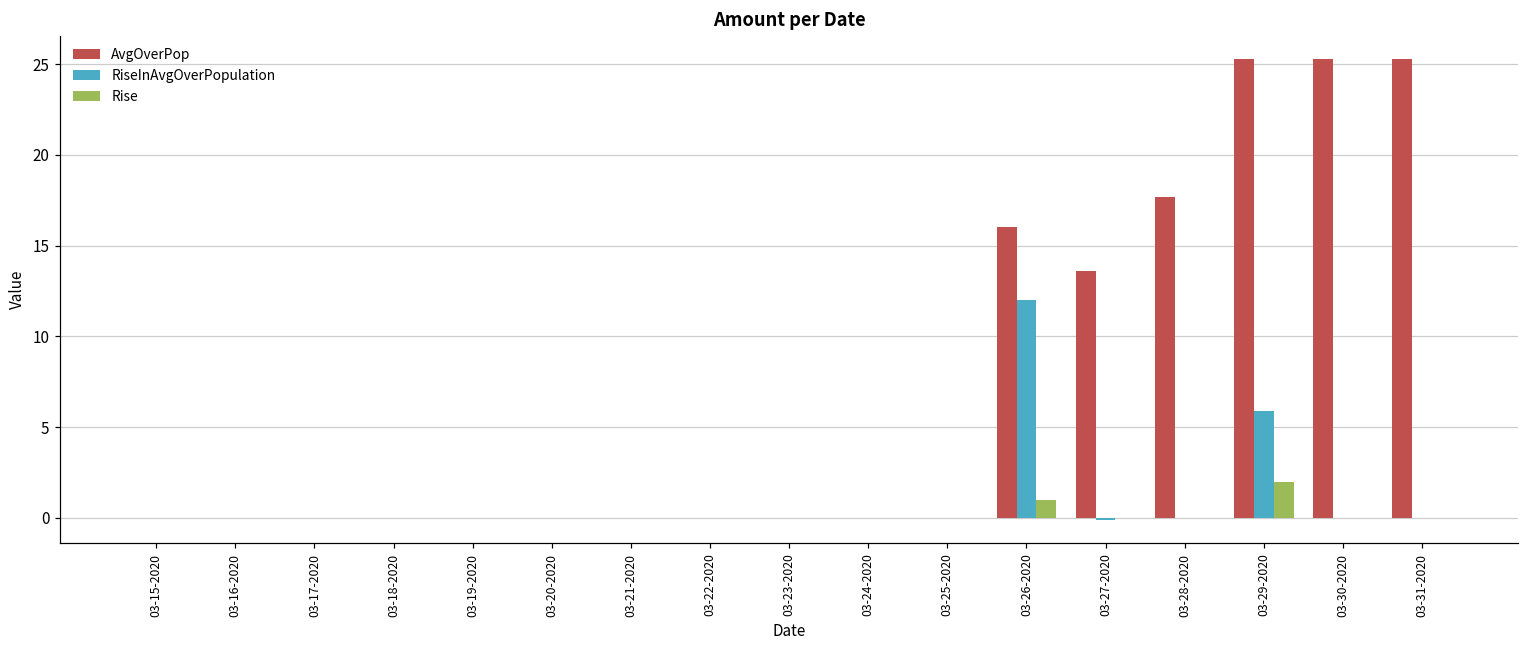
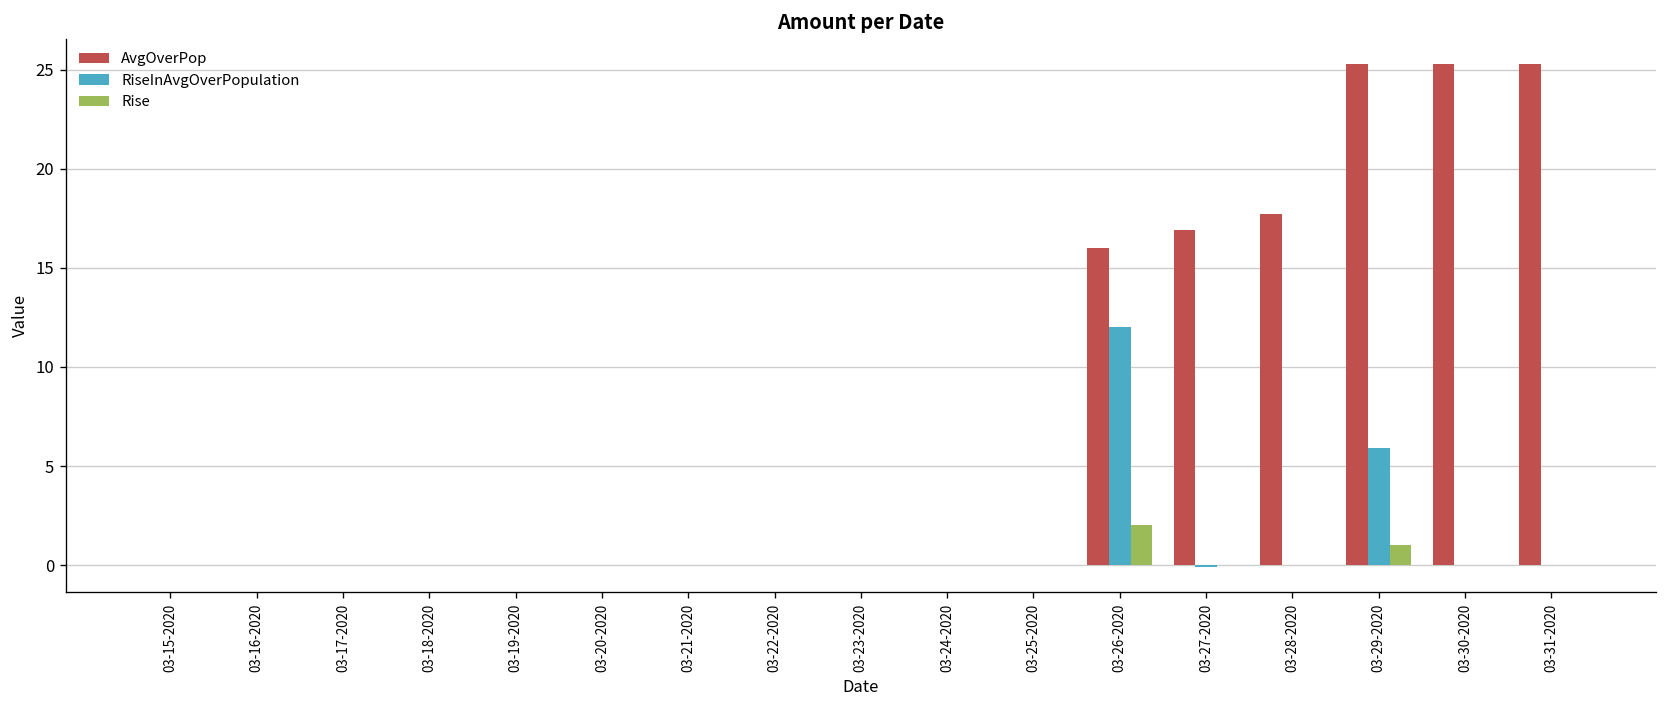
Rise, 03-26-2020: 1 -> 2
AvgOverPop, 03-27-2020: 13.6 -> 16.9
Rise, 03-29-2020: 2 -> 1
